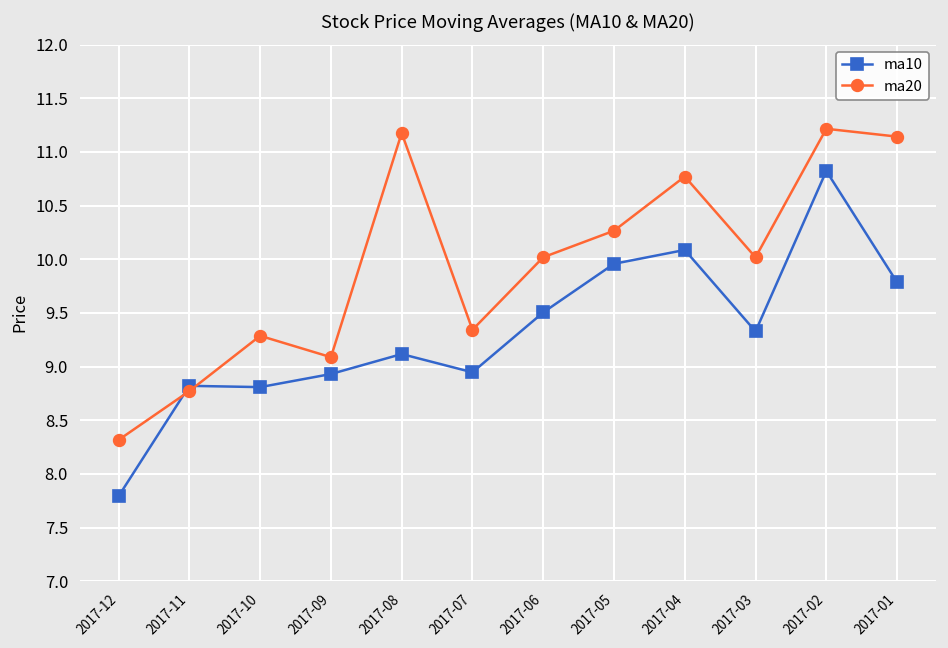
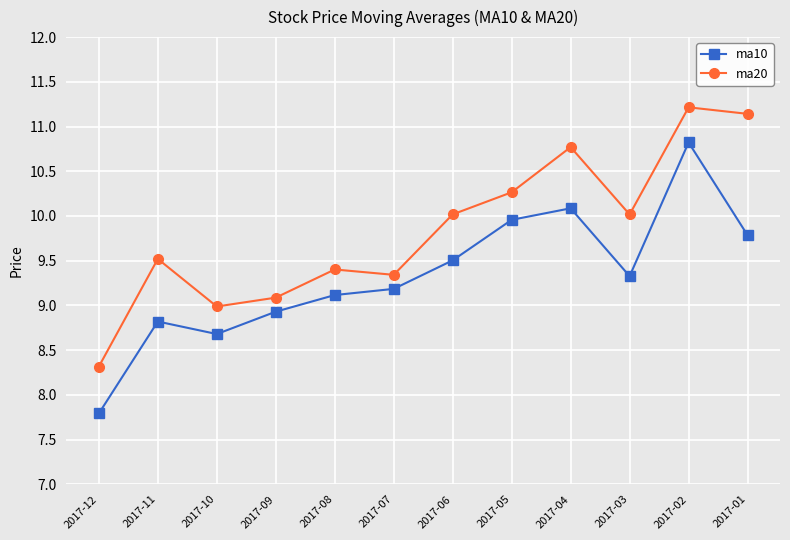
ma20, 2017-11: 8.8 -> 9.5
ma10, 2017-10: 8.8 -> 8.7
ma20, 2017-10: 9.3 -> 9.0
ma20, 2017-08: 11.2 -> 9.4
ma10, 2017-07: 8.9 -> 9.2
